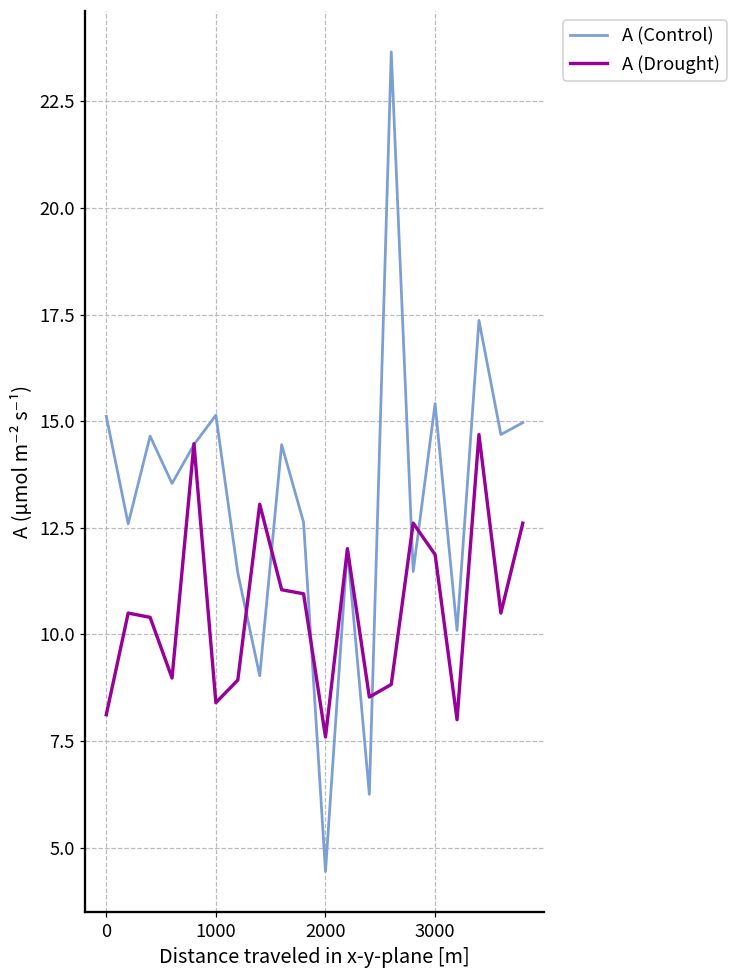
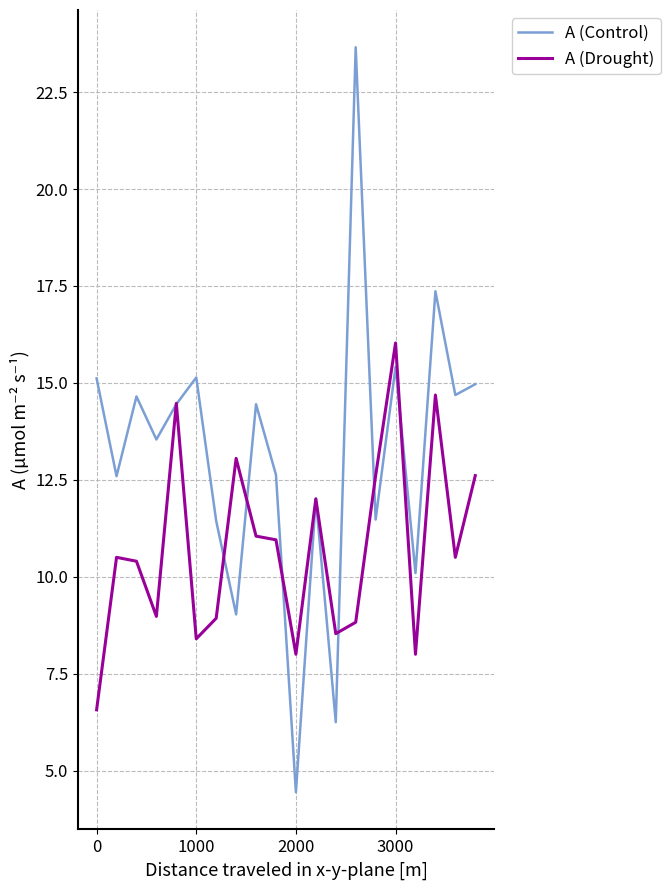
A (Drought), 0: 8.1 -> 6.6
A (Drought), 2000: 7.6 -> 8.0
A (Drought), 3000: 11.9 -> 16.0
